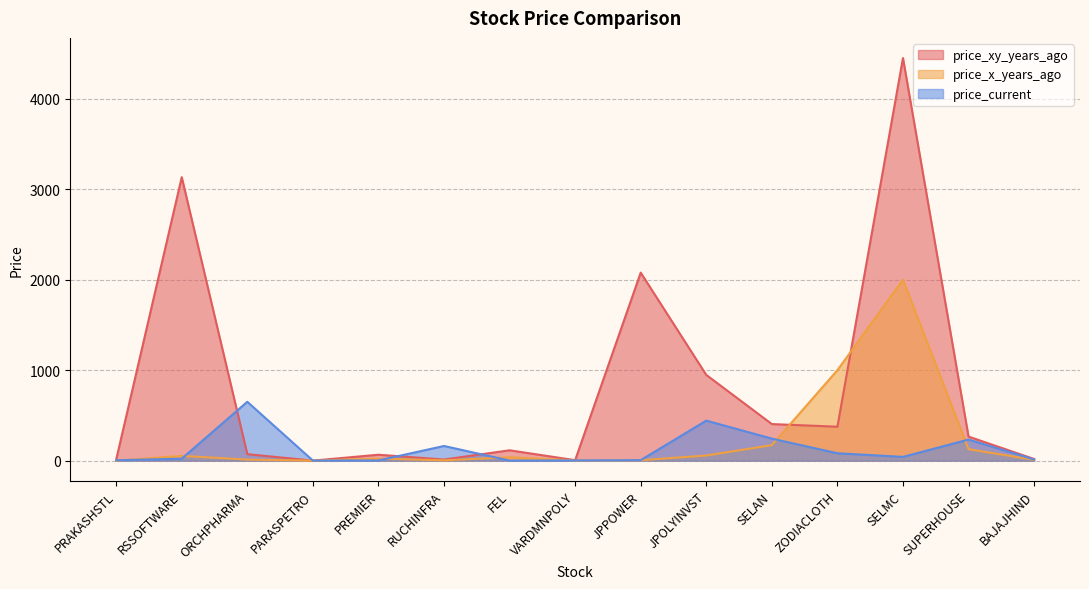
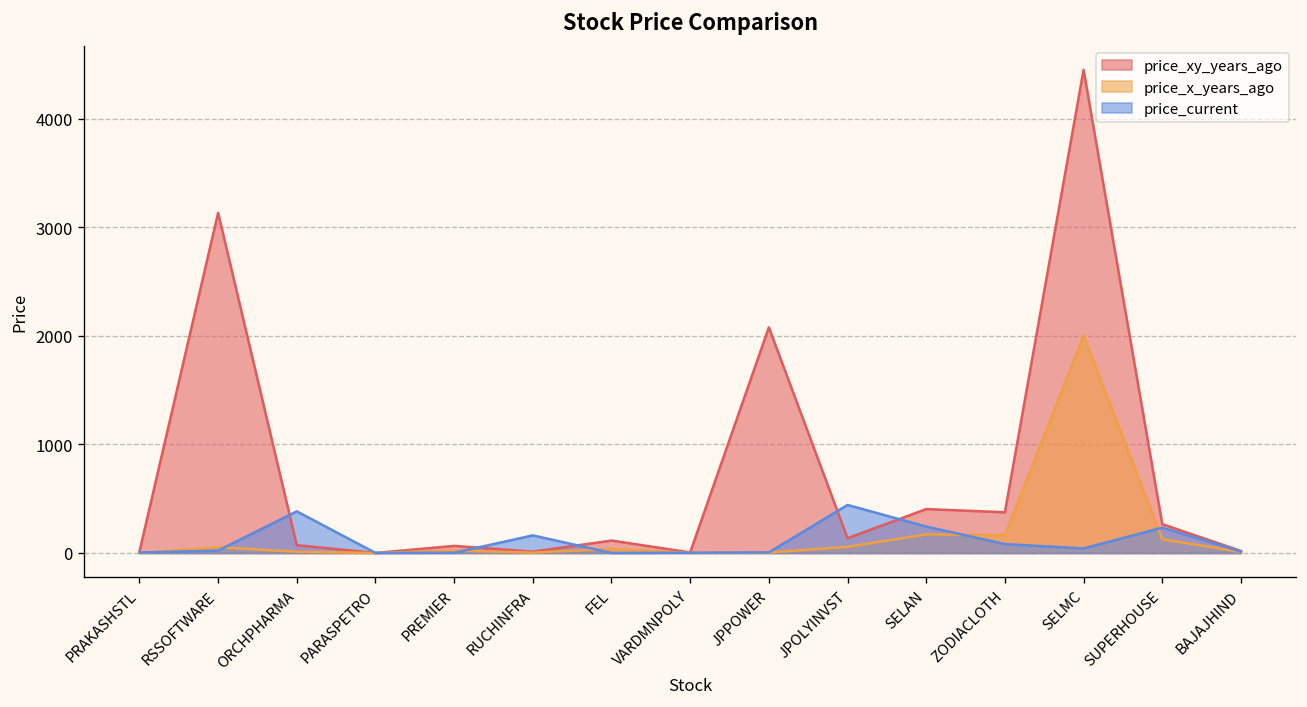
price_current, ORCHPHARMA: 700 -> 400
price_xy_years_ago, JPOLYINVST: 900 -> 100
price_x_years_ago, ZODIACLOTH: 1000 -> 200
